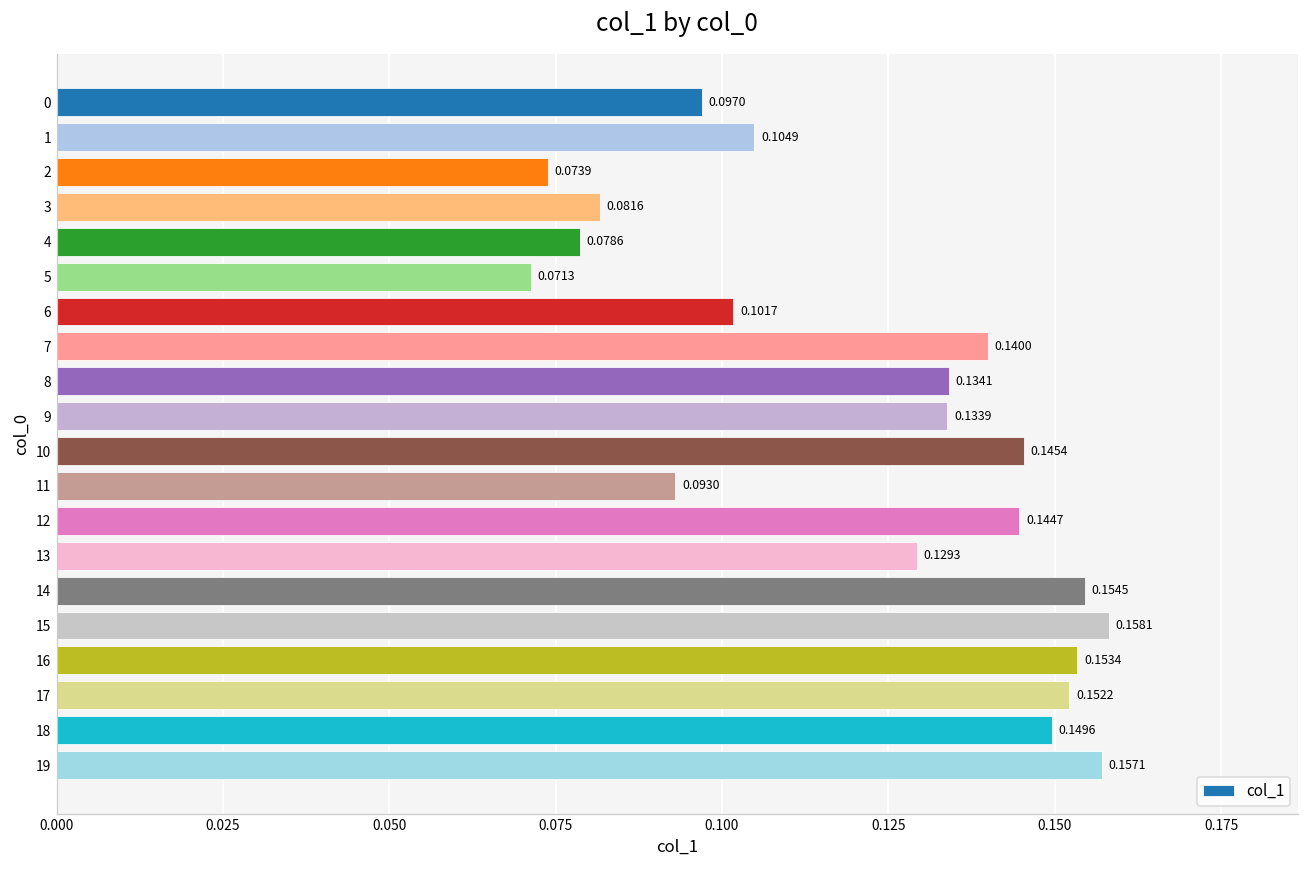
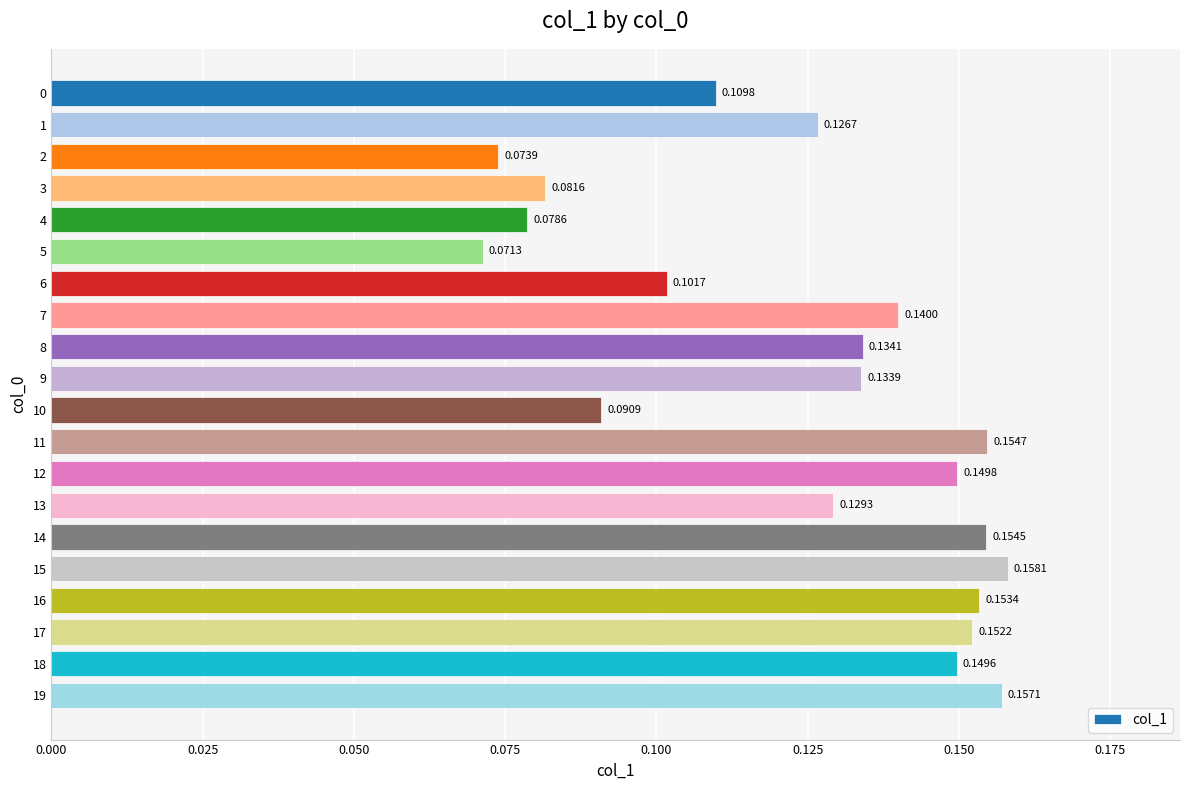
0: 0.0970 -> 0.1098
1: 0.1049 -> 0.1267
10: 0.1454 -> 0.0909
11: 0.0930 -> 0.1547
12: 0.1447 -> 0.1498
